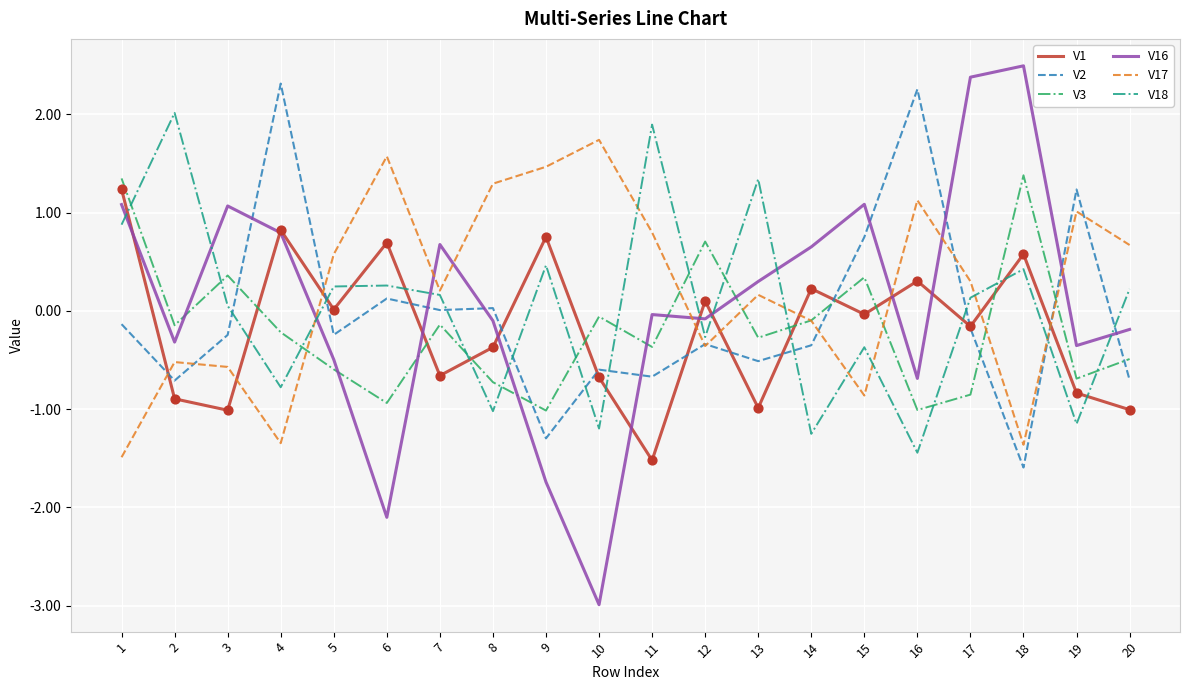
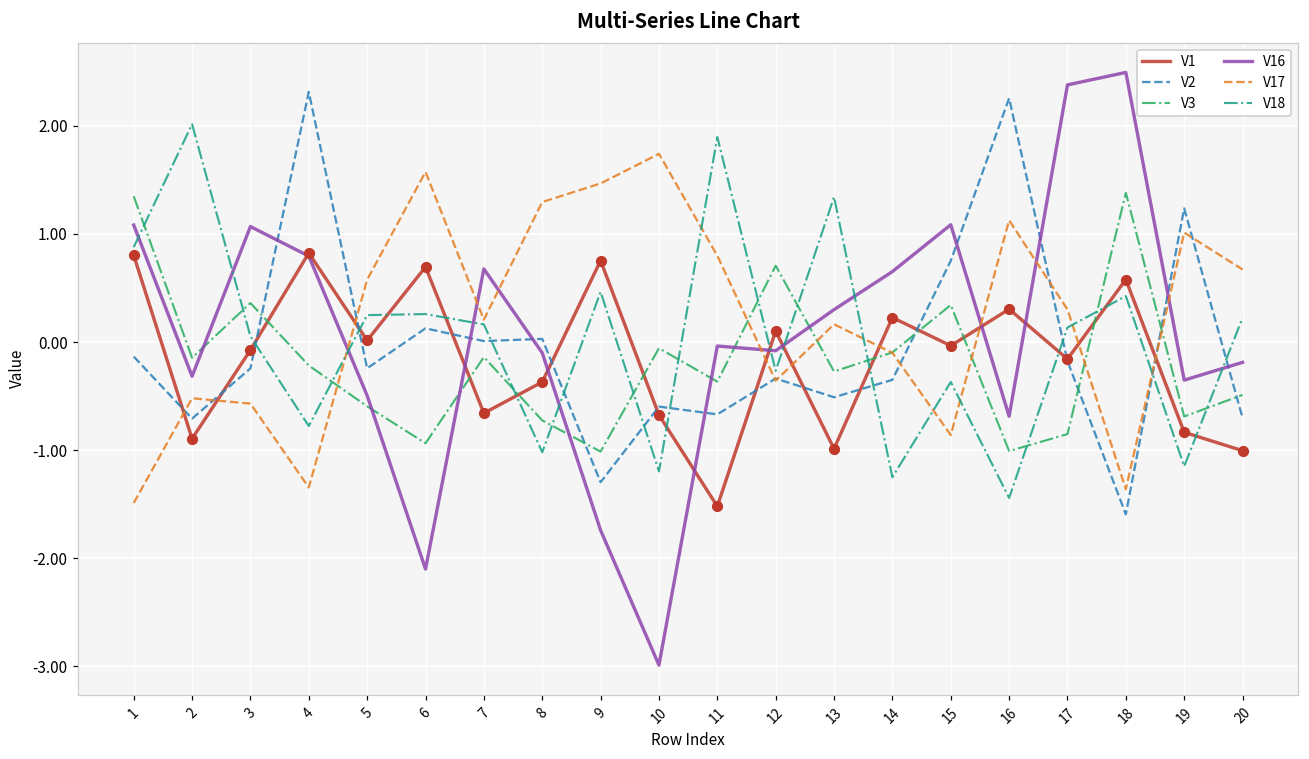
V1, 1: 1.2 -> 0.8
V1, 3: -1.0 -> -0.1
